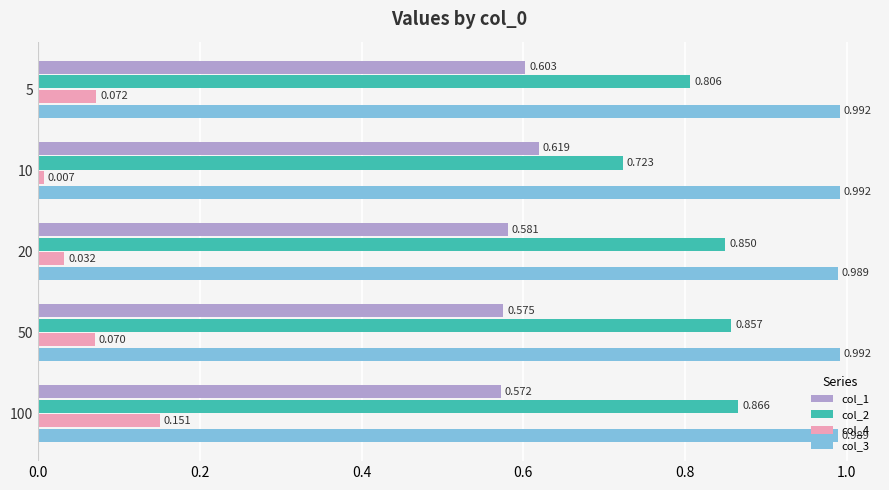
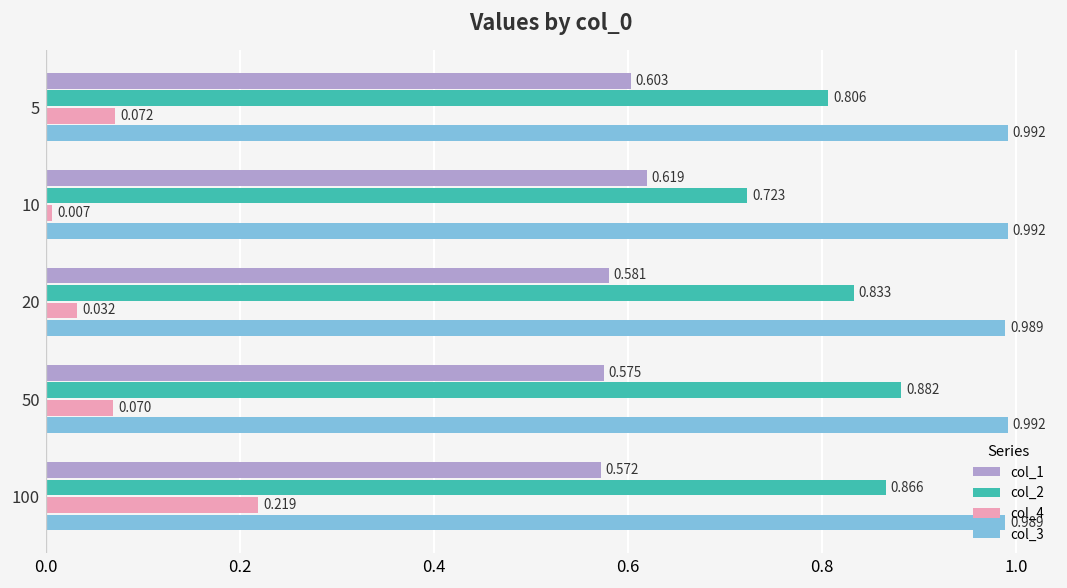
col_2, 20: 0.850 -> 0.833
col_2, 50: 0.857 -> 0.882
col_4, 100: 0.151 -> 0.219
